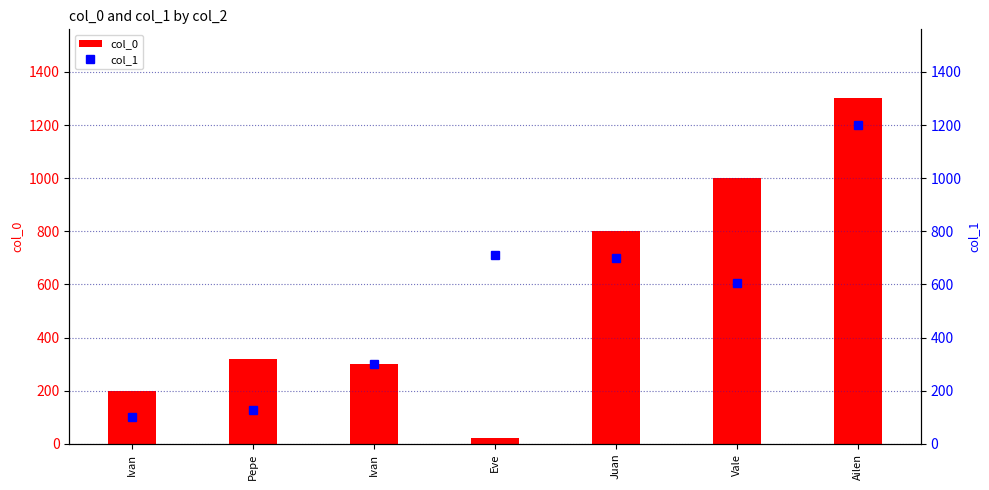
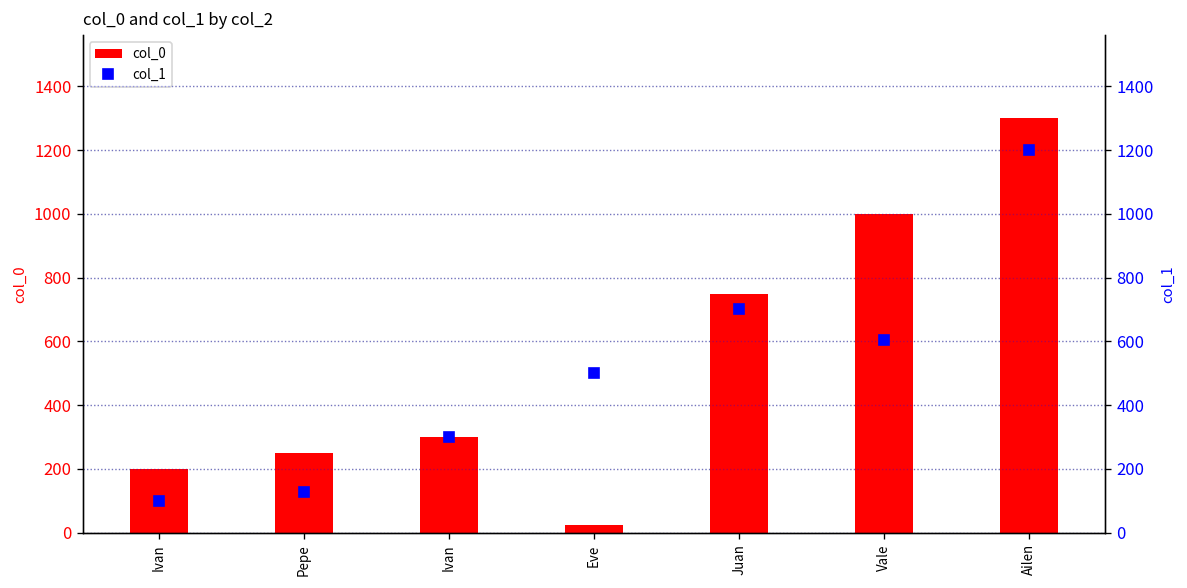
col_0, Pepe: 320 -> 250
col_0, Juan: 800 -> 750
col_1, Eve: 710 -> 500
